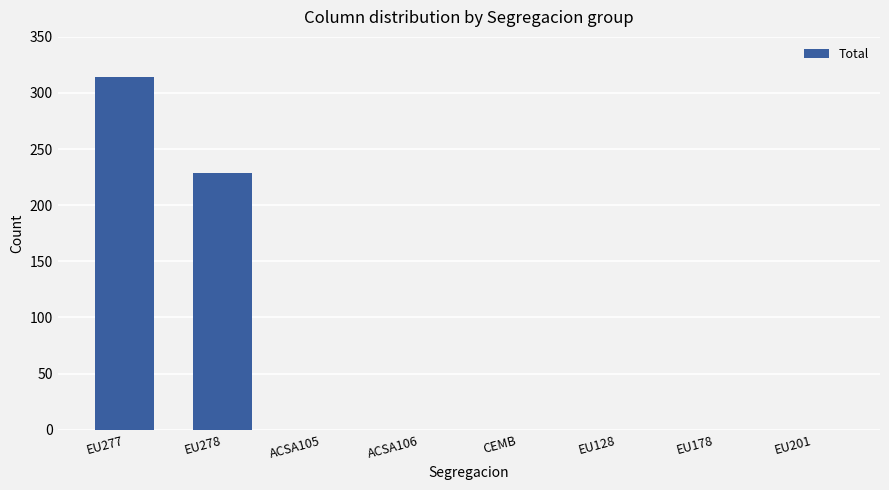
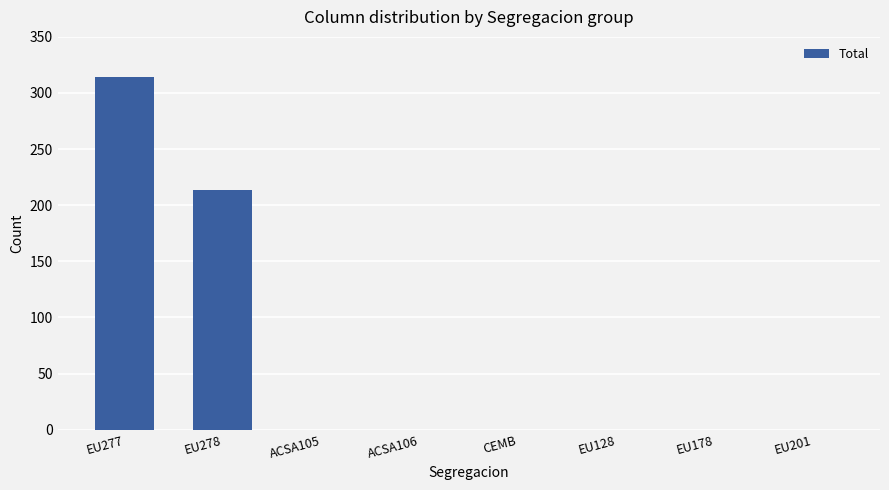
EU278: 229 -> 214
